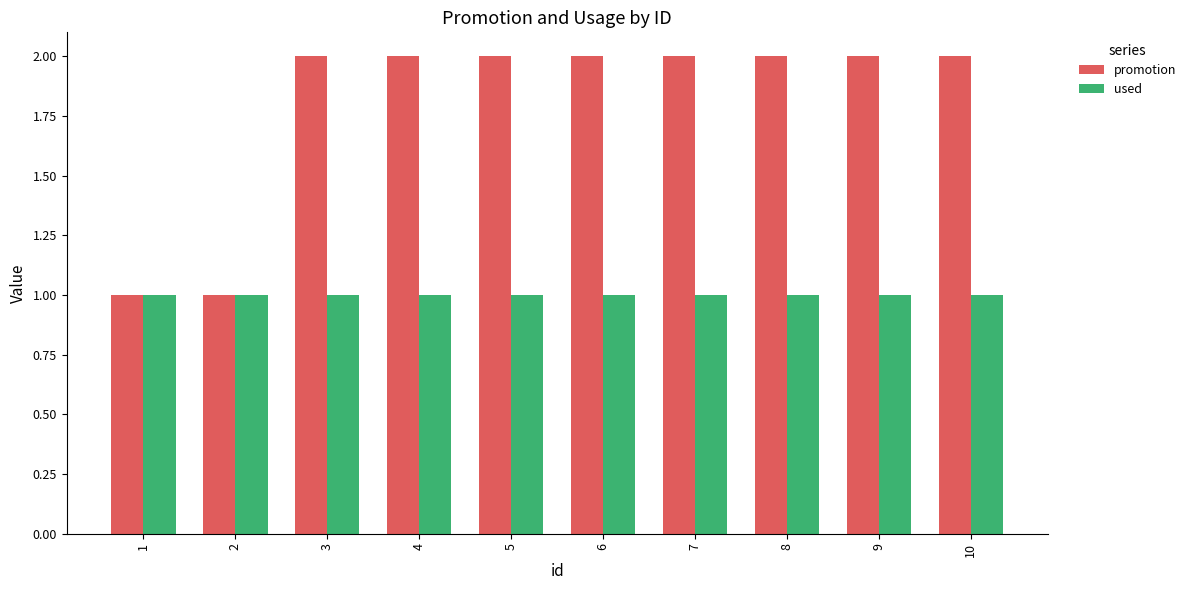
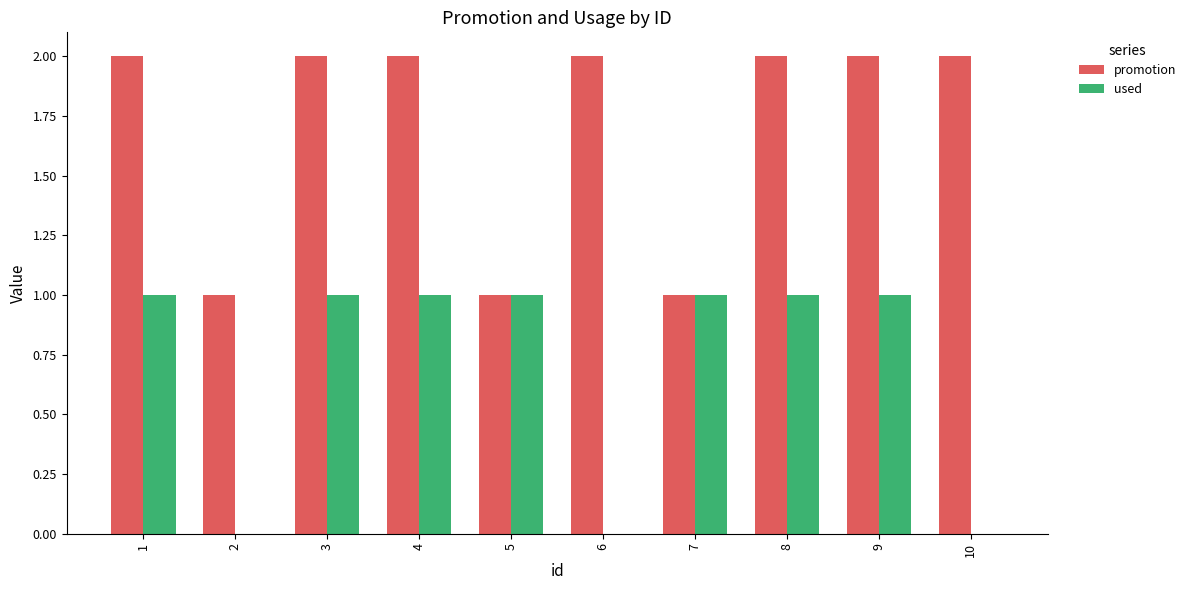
promotion, 1: 1 -> 2
used, 2: 1 -> 0
promotion, 5: 2 -> 1
used, 6: 1 -> 0
promotion, 7: 2 -> 1
used, 10: 1 -> 0
